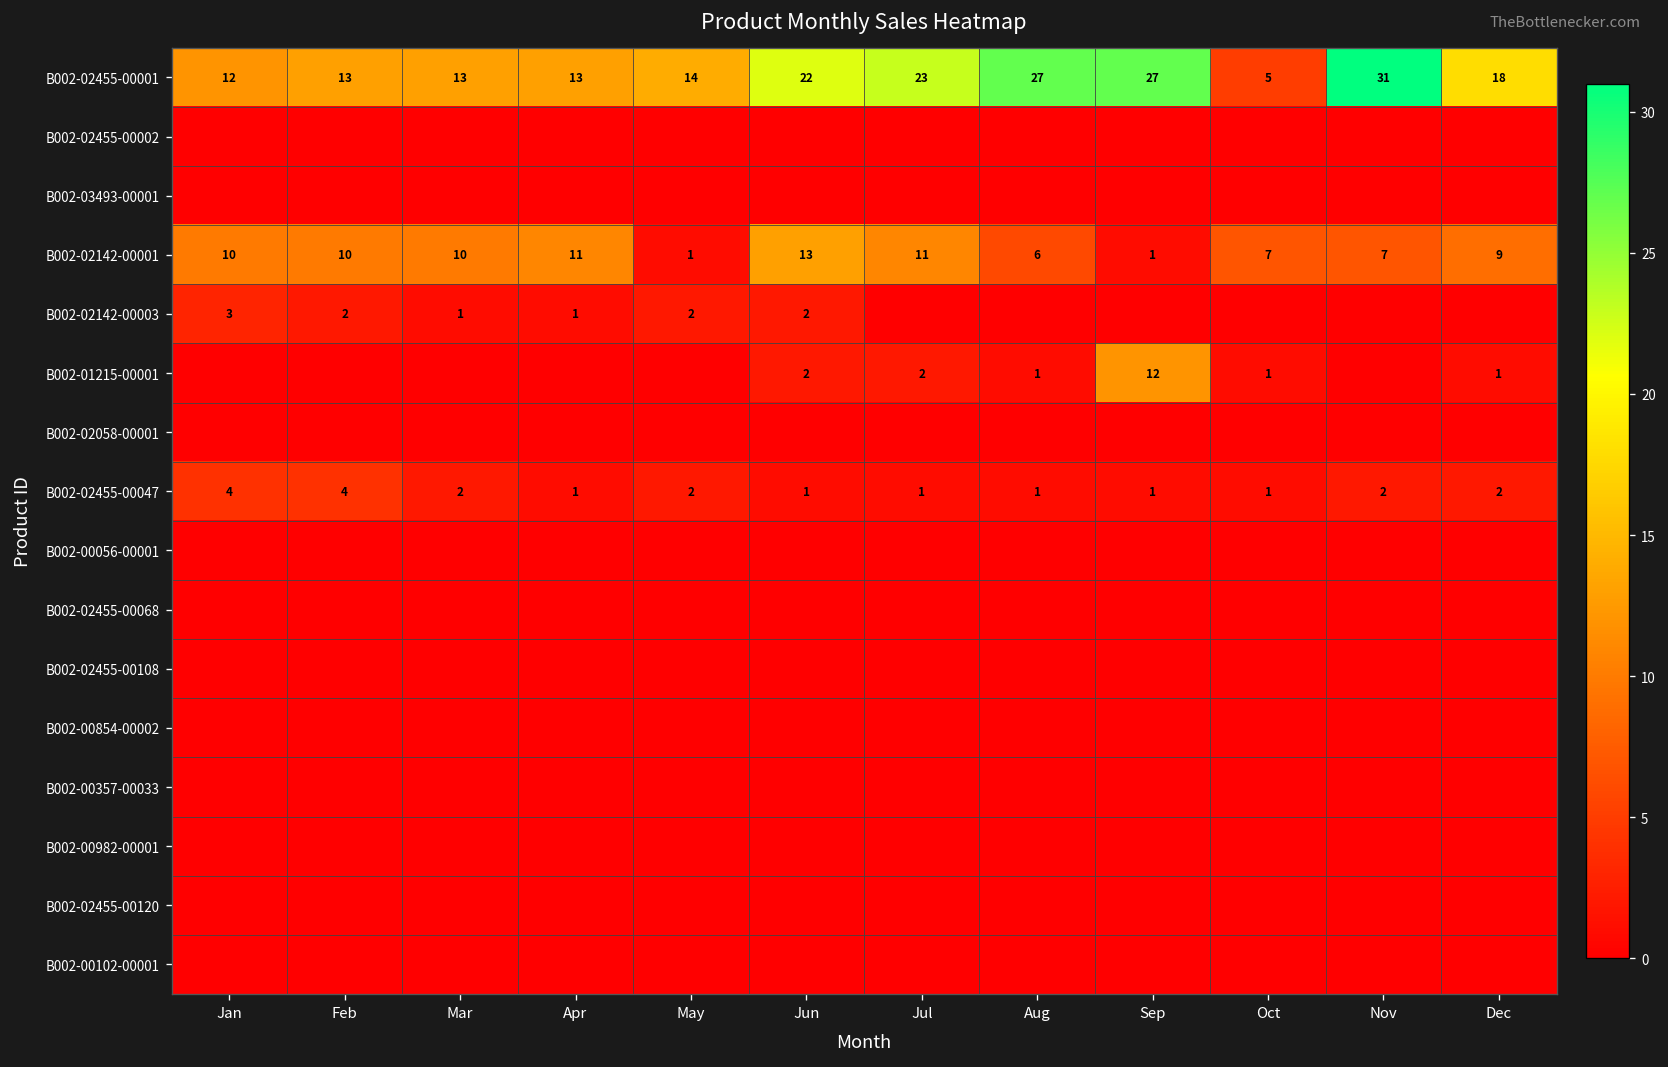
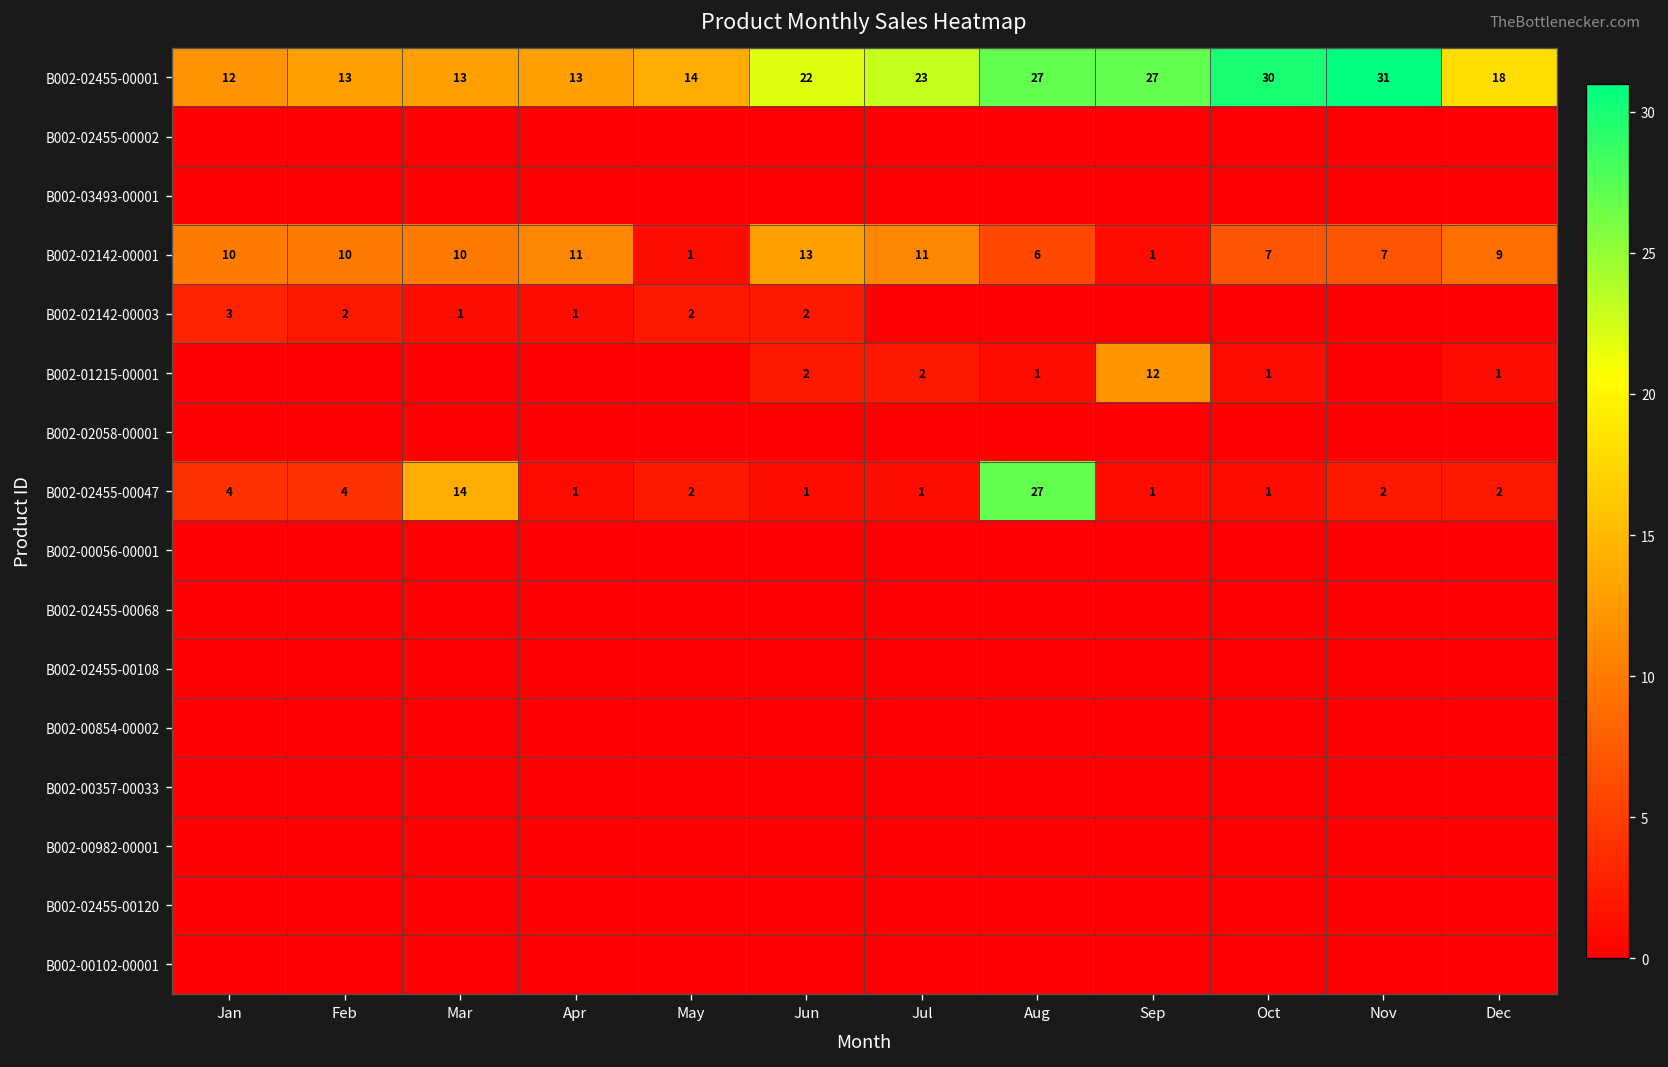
B002-02455-00001, Oct: 5 -> 30
B002-02455-00047, Mar: 2 -> 14
B002-02455-00047, Aug: 1 -> 27
